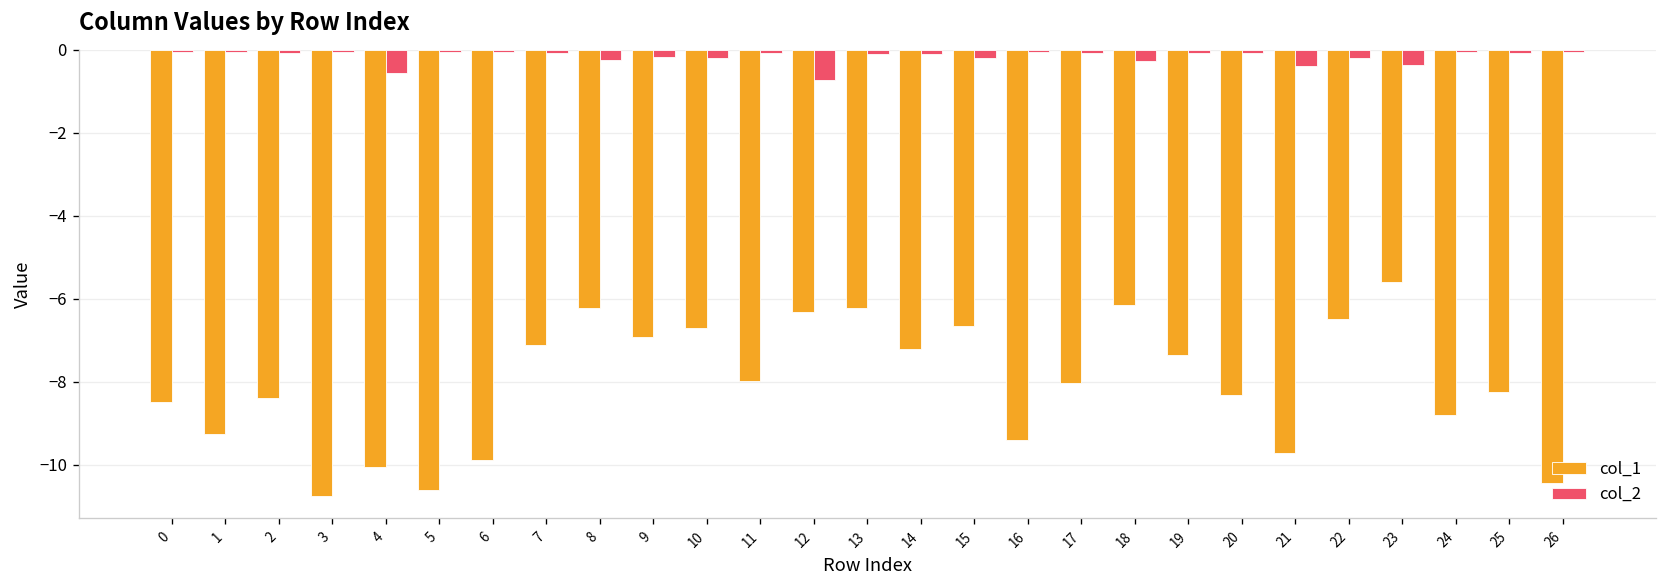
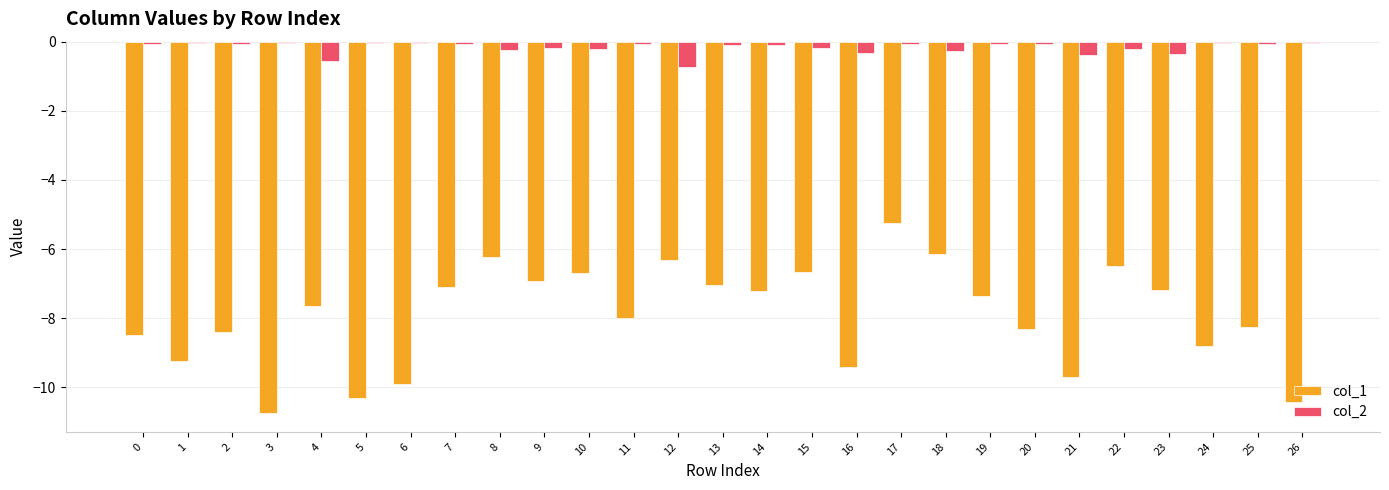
col_1, 4: -10.0 -> -7.6
col_1, 5: -10.6 -> -10.3
col_1, 13: -6.2 -> -7.0
col_2, 16: 0.0 -> -0.3
col_1, 17: -8.0 -> -5.2
col_1, 23: -5.6 -> -7.2
